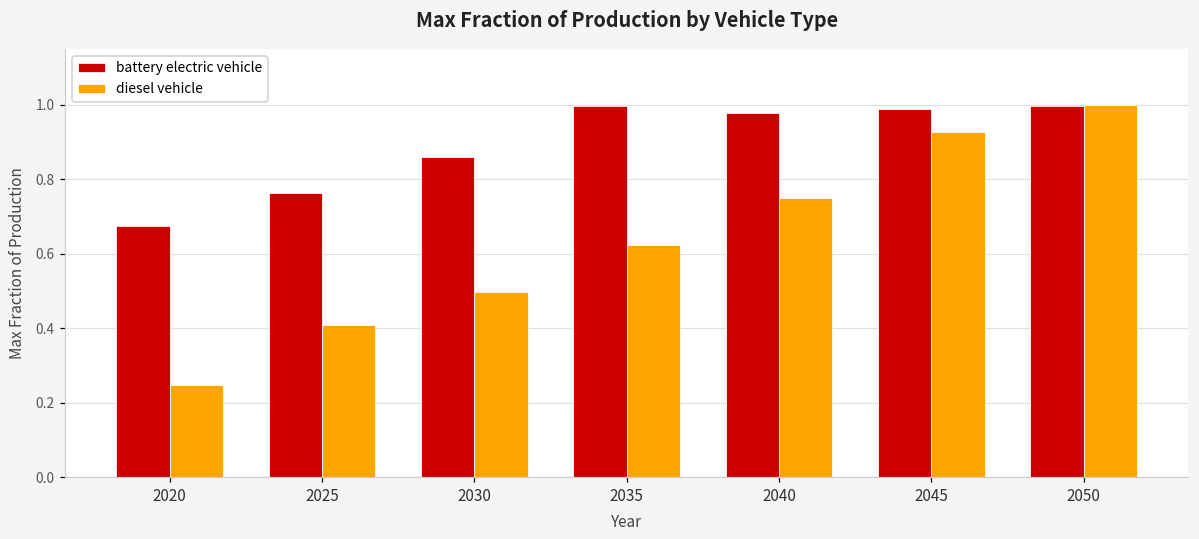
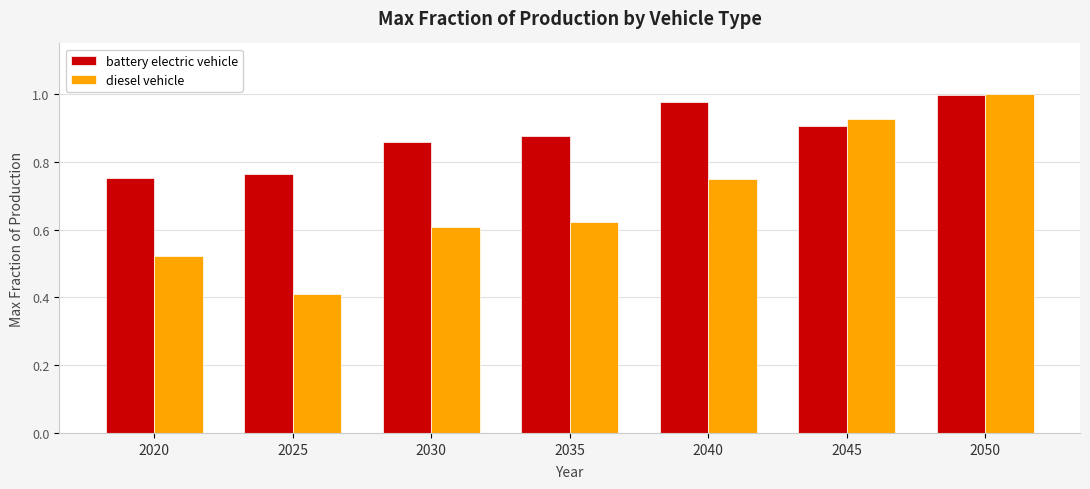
battery electric vehicle, 2020: 0.67 -> 0.75
diesel vehicle, 2020: 0.25 -> 0.52
diesel vehicle, 2030: 0.50 -> 0.61
battery electric vehicle, 2035: 1.00 -> 0.88
battery electric vehicle, 2045: 0.99 -> 0.90
